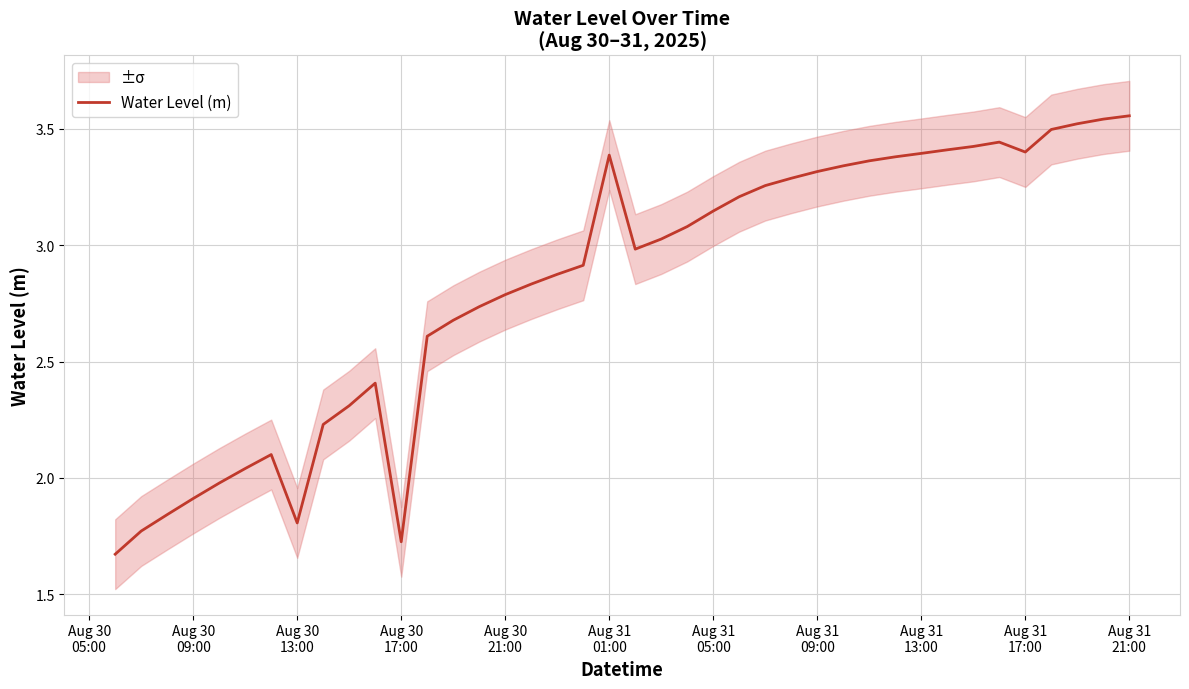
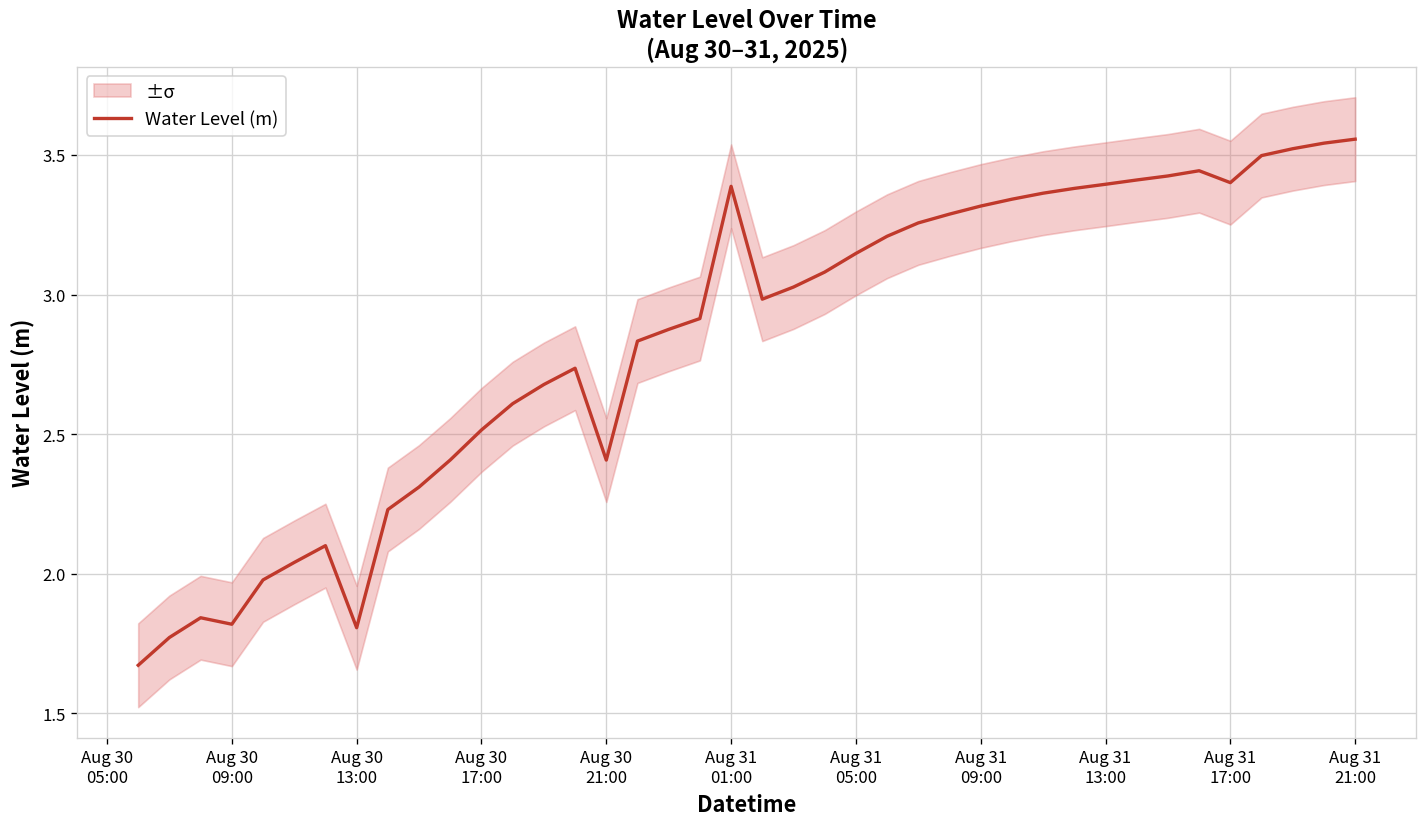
Water Level (m), Aug 30 09:00: 1.91 -> 1.82
Water Level (m), Aug 30 17:00: 1.73 -> 2.52
Water Level (m), Aug 30 21:00: 2.79 -> 2.41
